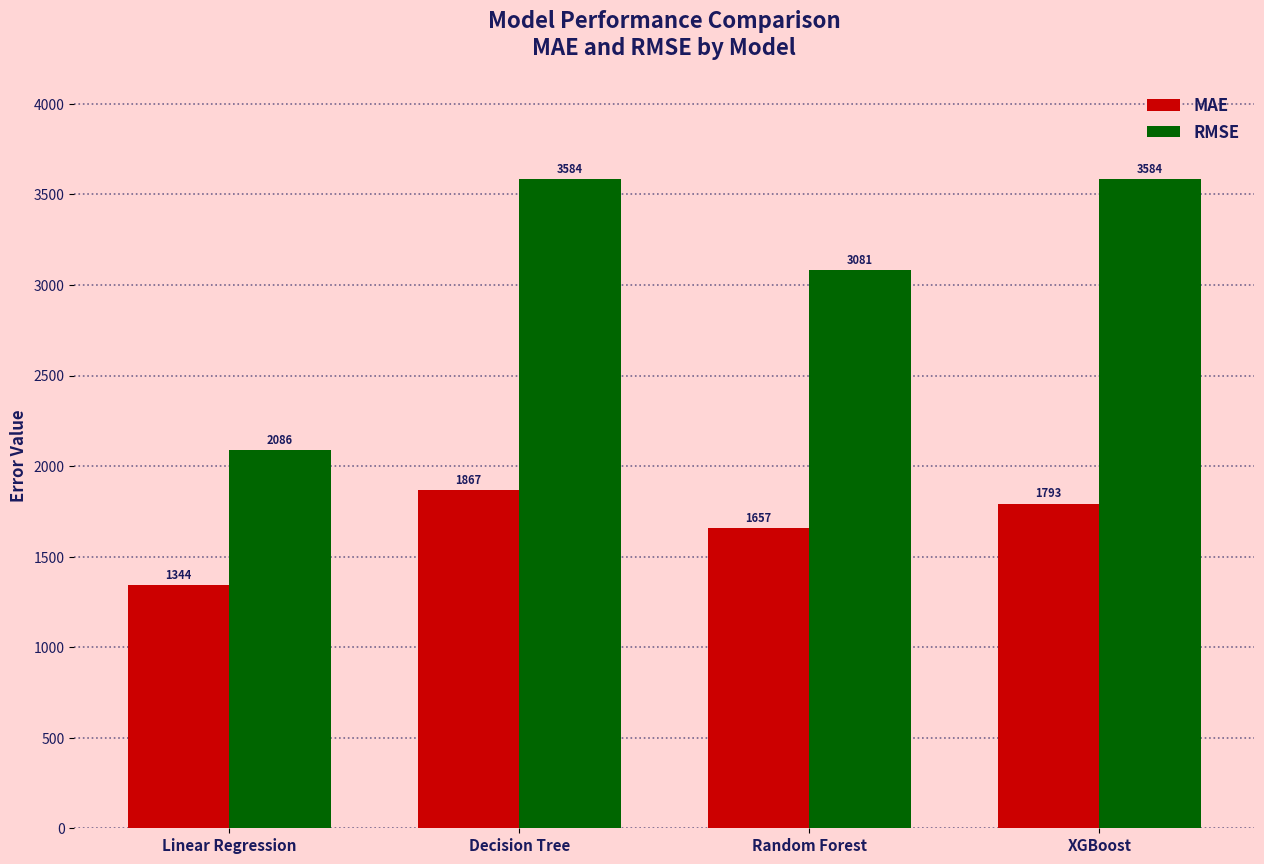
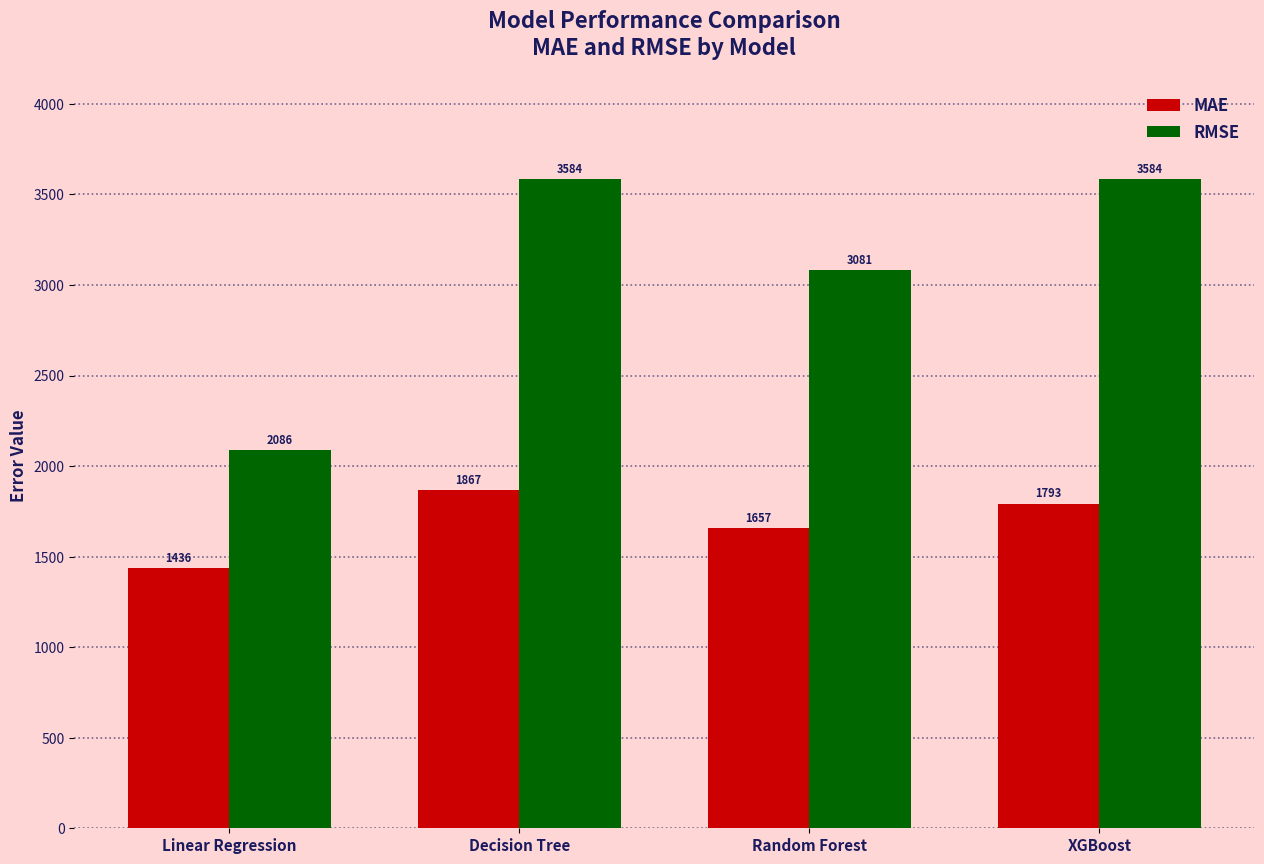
MAE, Linear Regression: 1344 -> 1436
